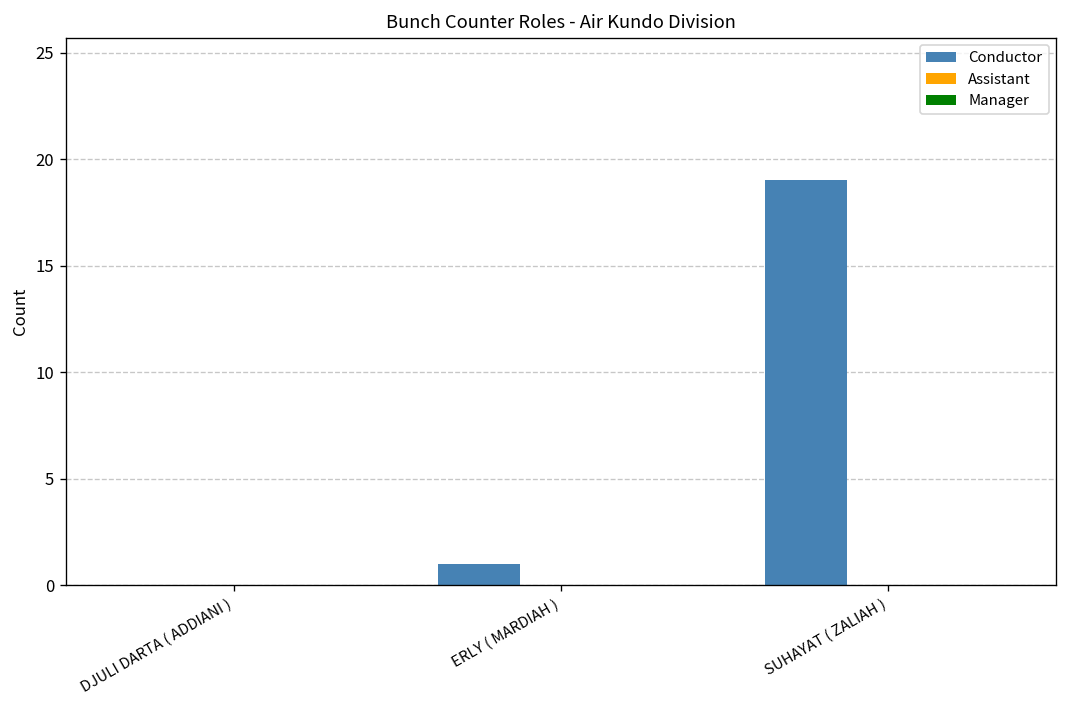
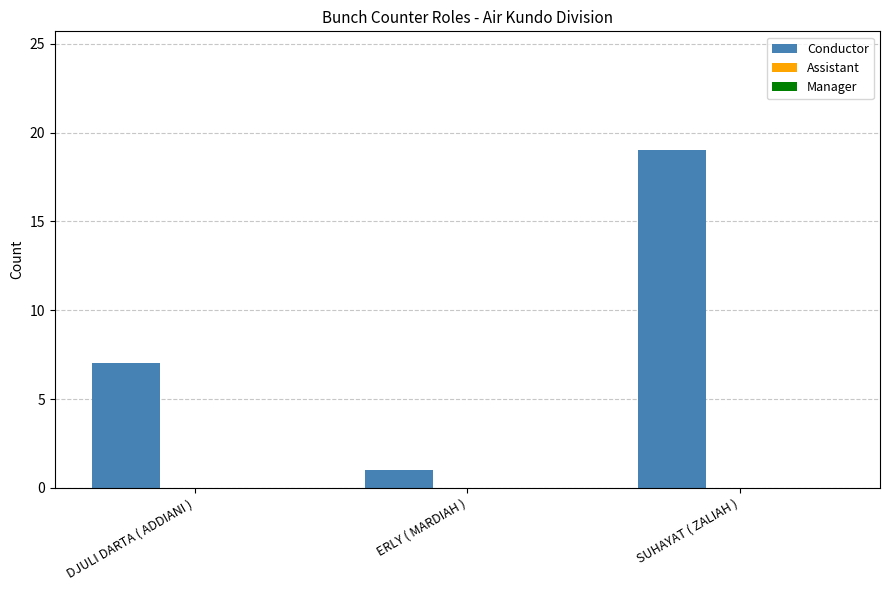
Conductor, DJULI DARTA ( ADDIANI ): 0 -> 7
